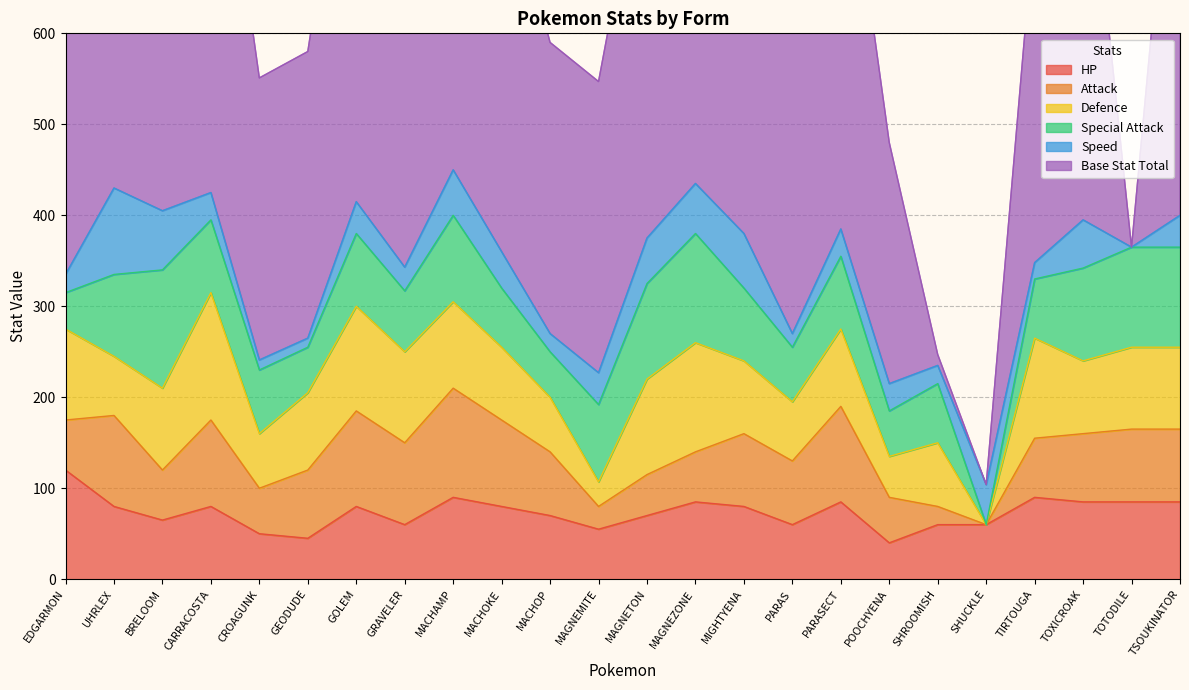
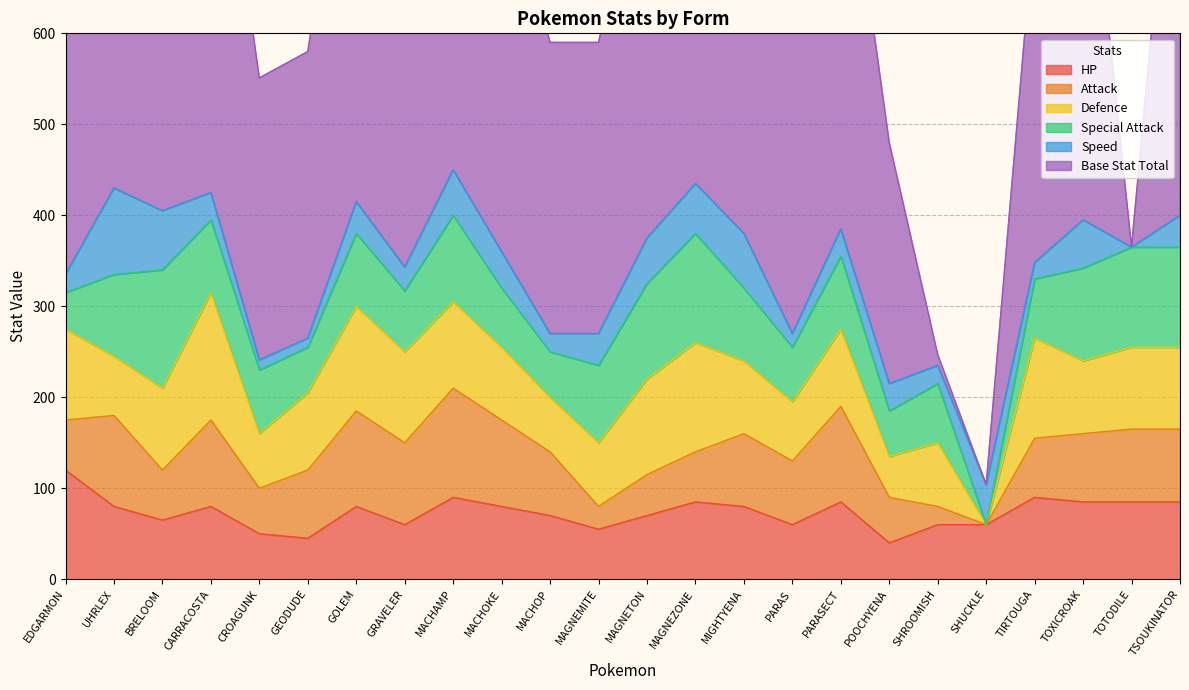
Defence, MAGNEMITE: 30 -> 70
